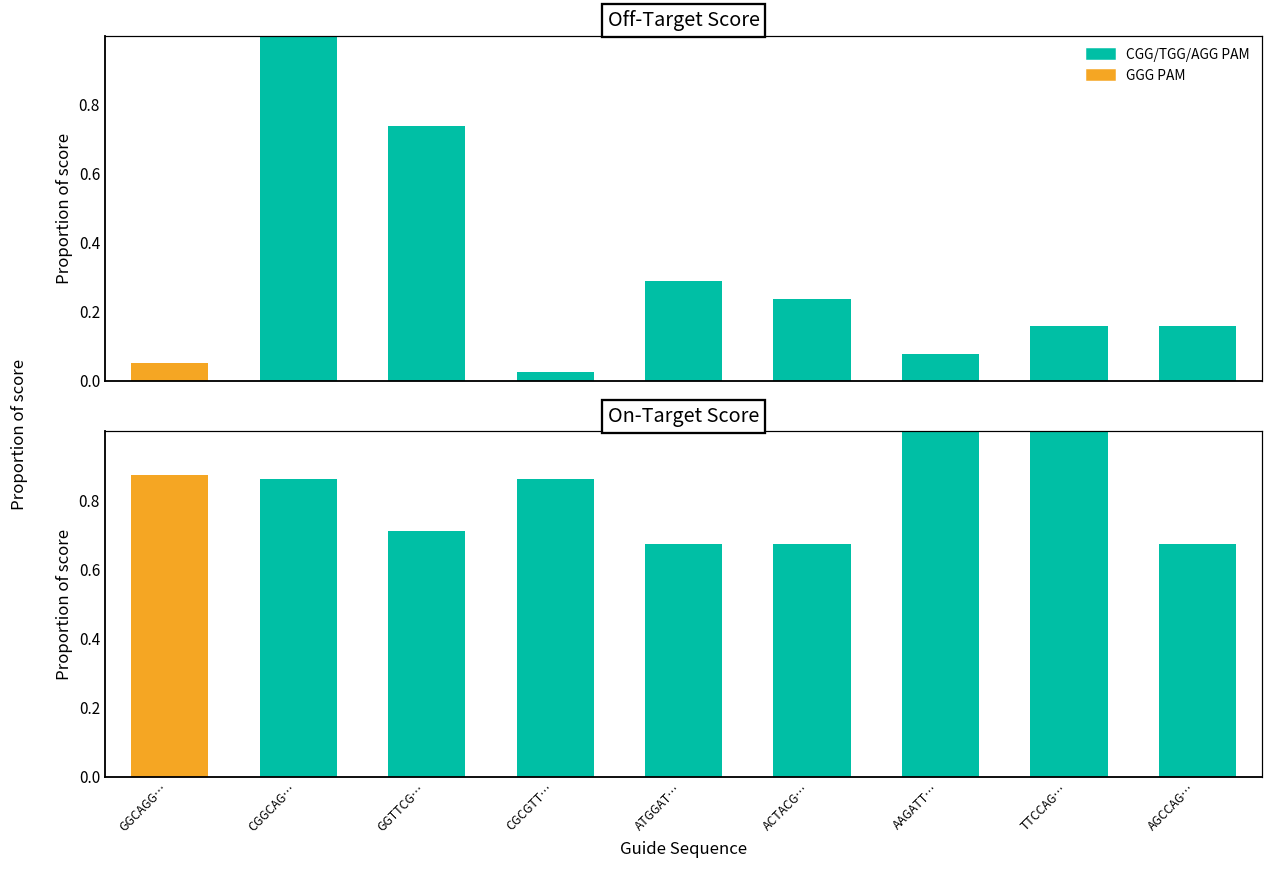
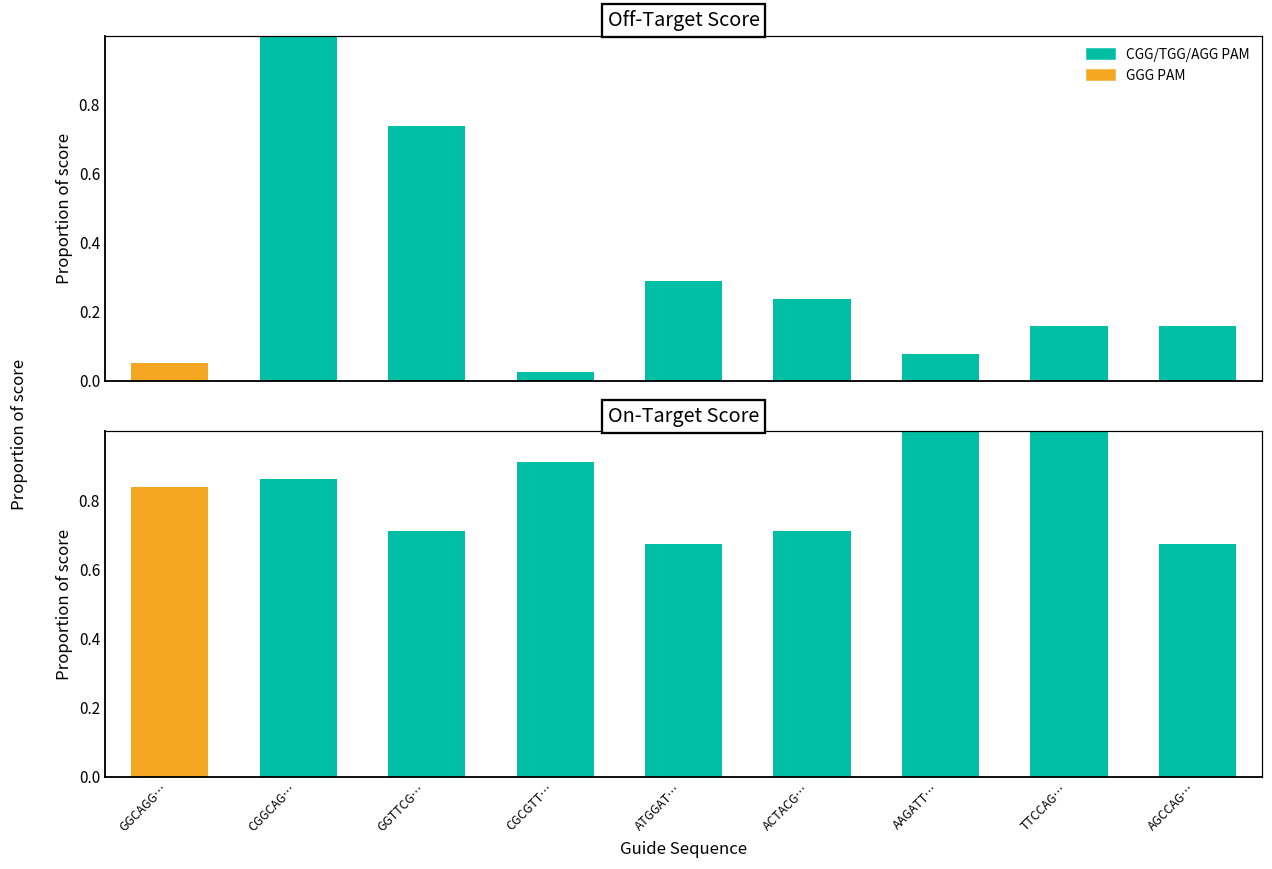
On-Target Score, GGCAGG…: 0.88 -> 0.84
On-Target Score, CGCGTT…: 0.86 -> 0.91
On-Target Score, ACTACG…: 0.68 -> 0.71
